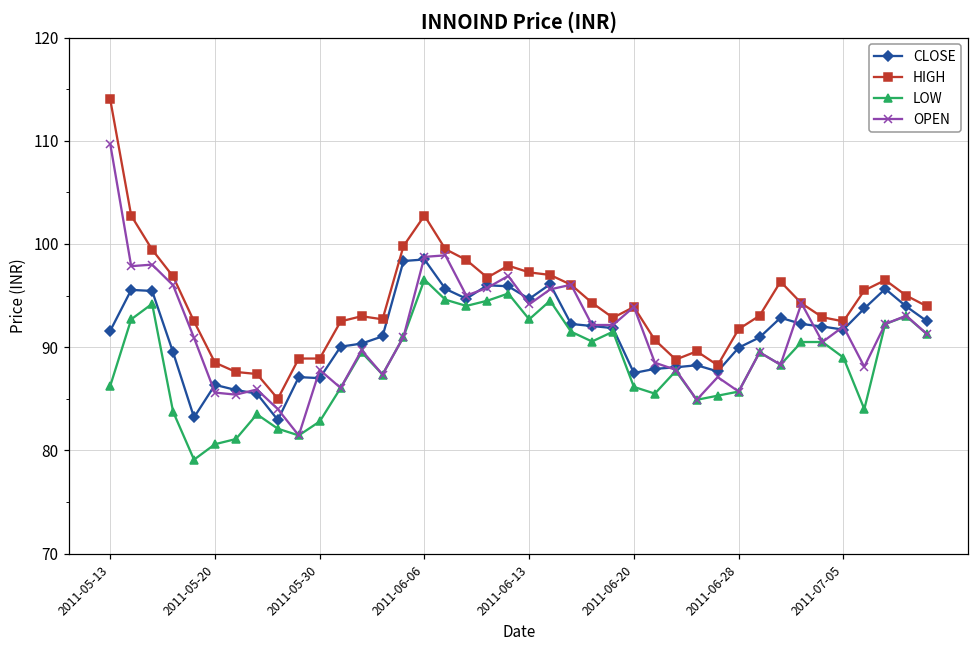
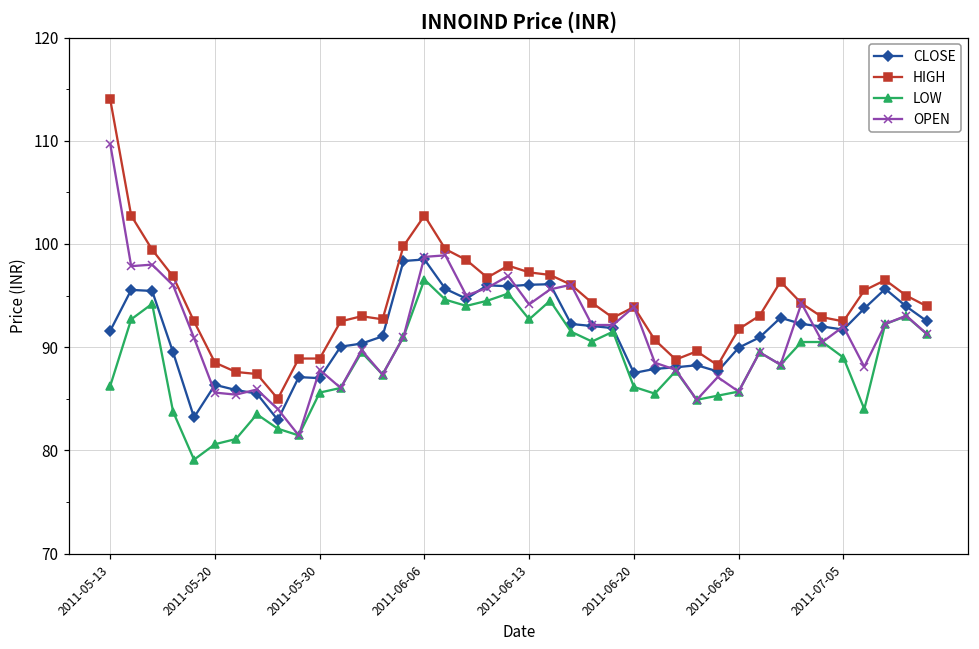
LOW, 2011-05-30: 83 -> 86
CLOSE, 2011-06-13: 95 -> 96
